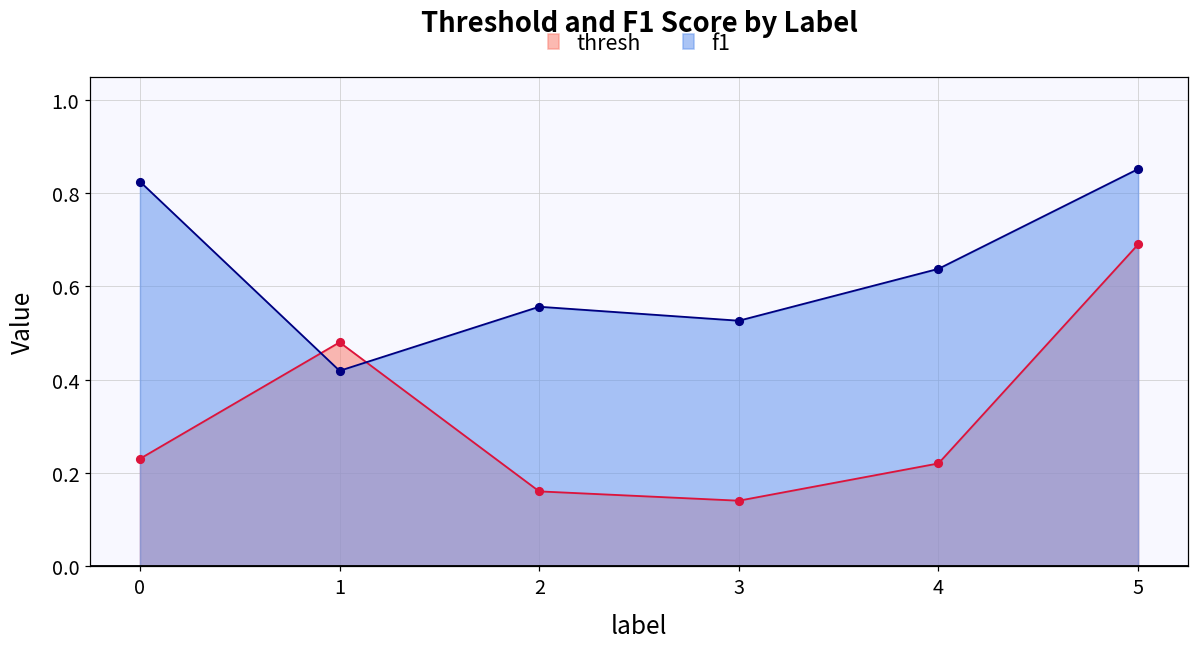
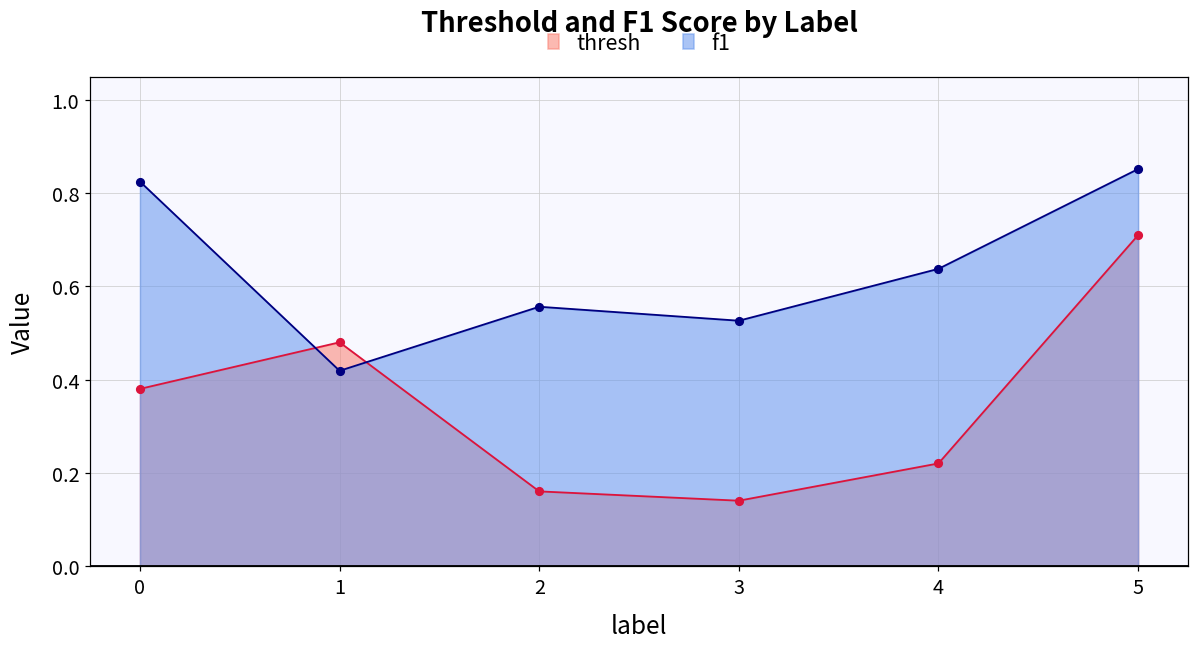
thresh, 0: 0.23 -> 0.38
thresh, 5: 0.69 -> 0.71
